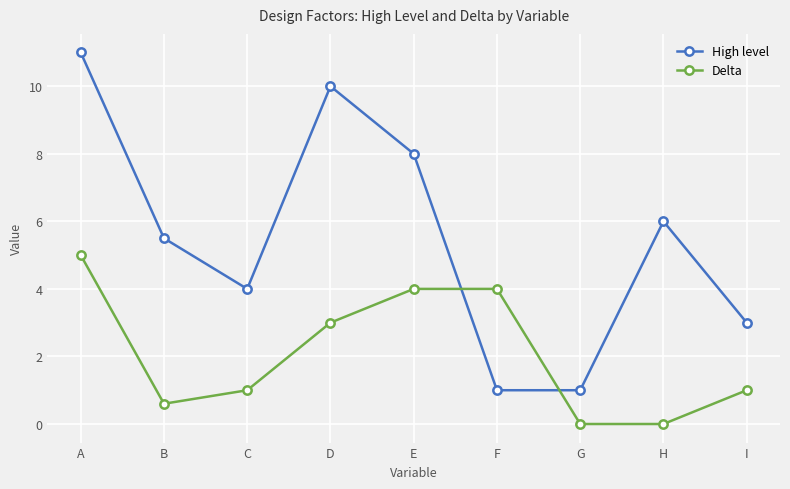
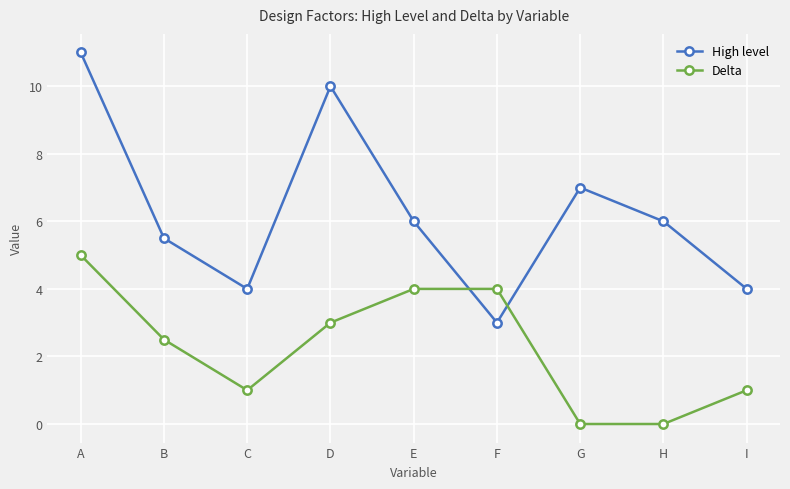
Delta, B: 0.6 -> 2.5
High level, E: 8 -> 6
High level, F: 1 -> 3
High level, G: 1 -> 7
High level, I: 3 -> 4
